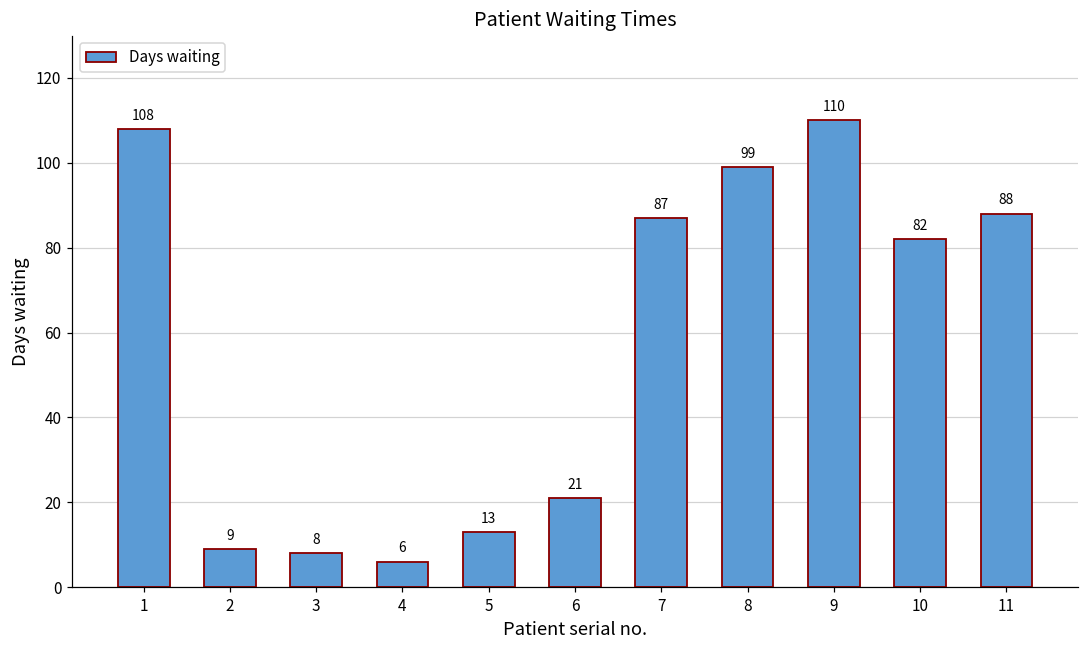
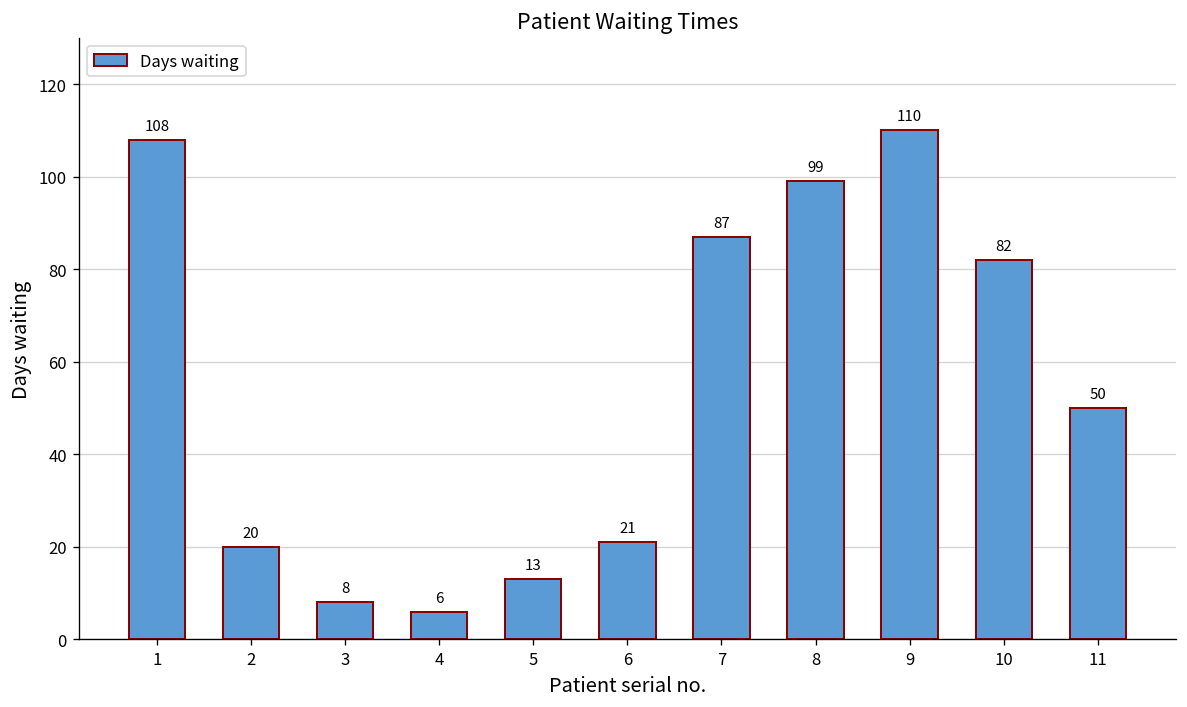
2: 9 -> 20
11: 88 -> 50
